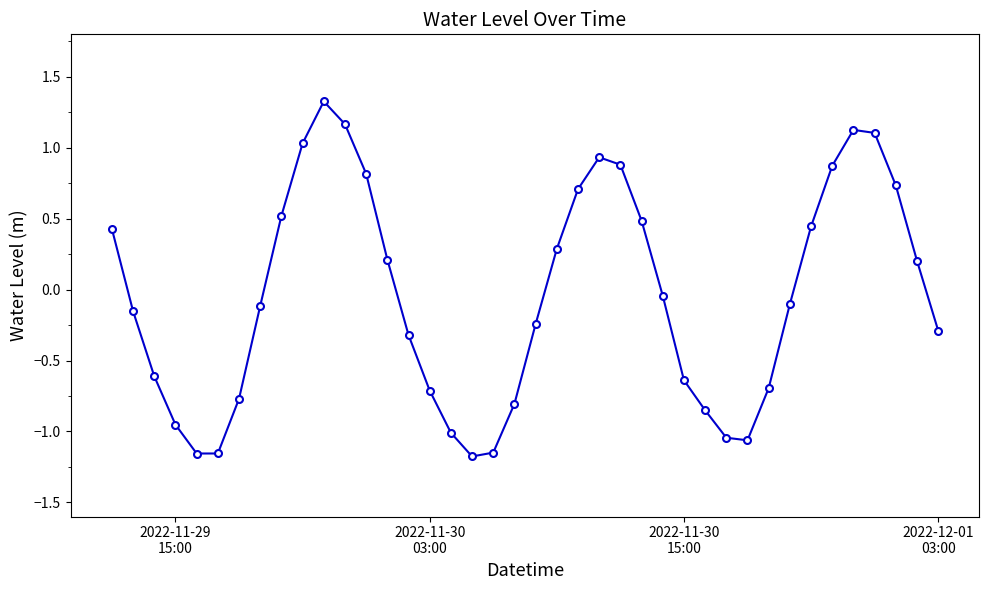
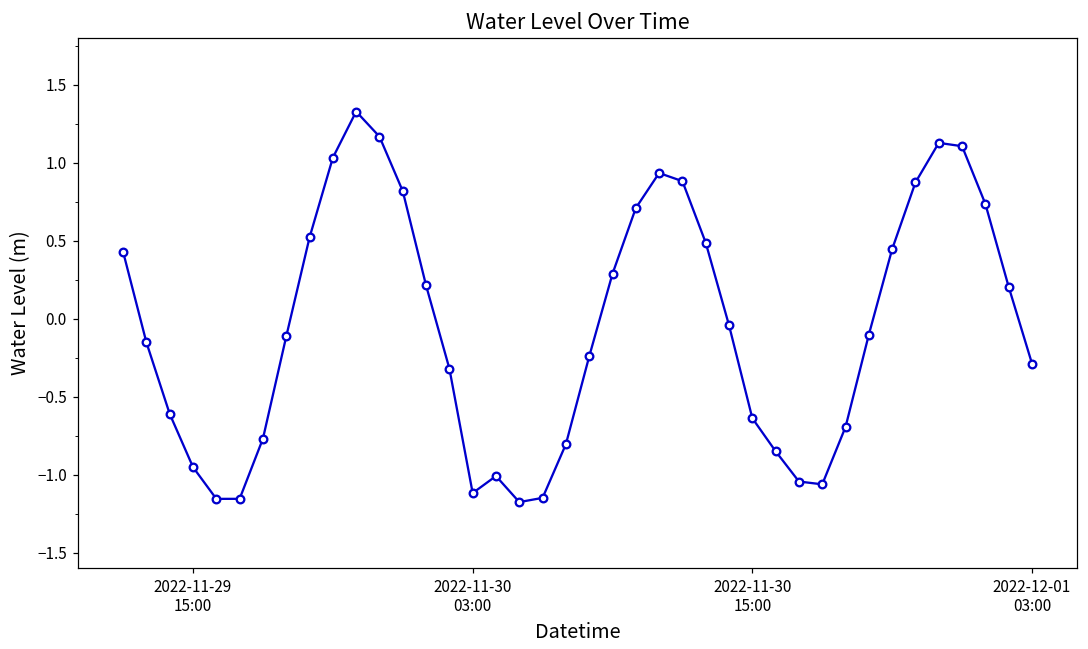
2022-11-30 03:00: -0.71 -> -1.12
